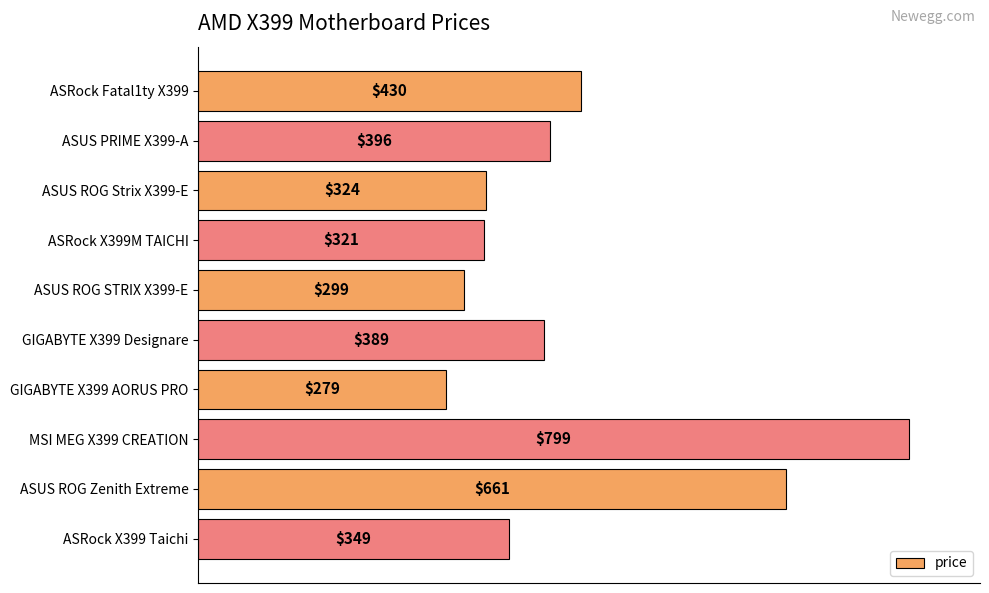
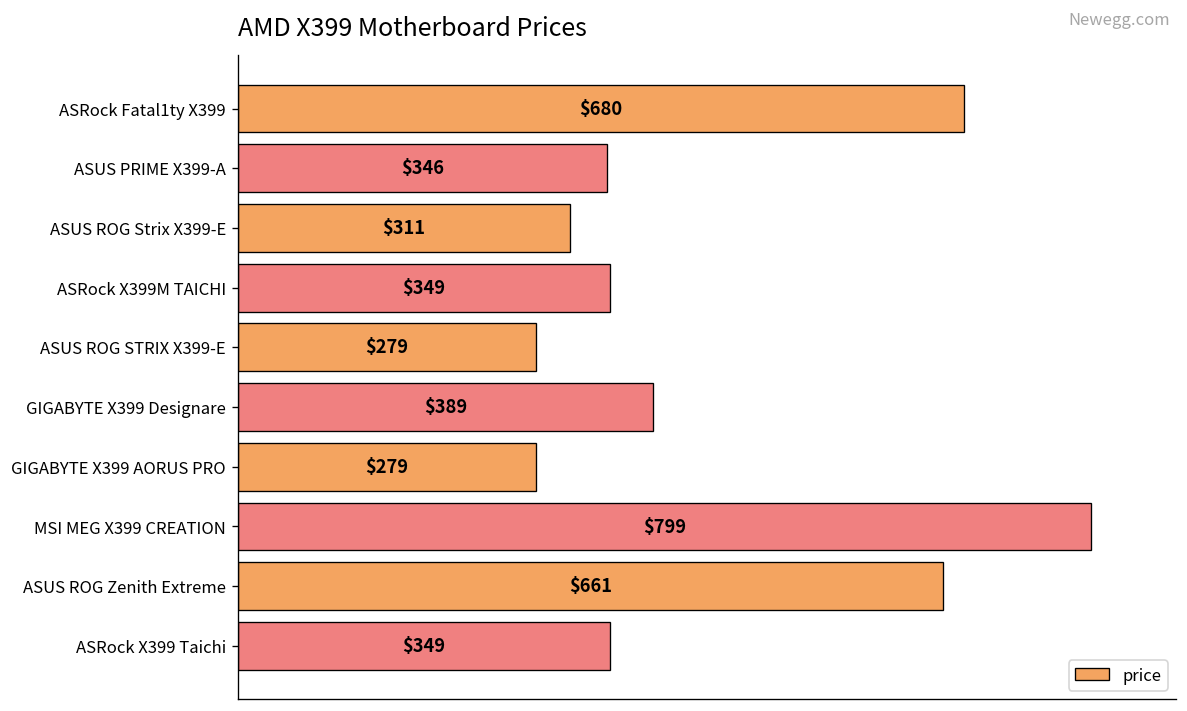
ASRock Fatal1ty X399: $430 -> $680
ASUS PRIME X399-A: $396 -> $346
ASUS ROG Strix X399-E: $324 -> $311
ASRock X399M TAICHI: $321 -> $349
ASUS ROG STRIX X399-E: $299 -> $279
